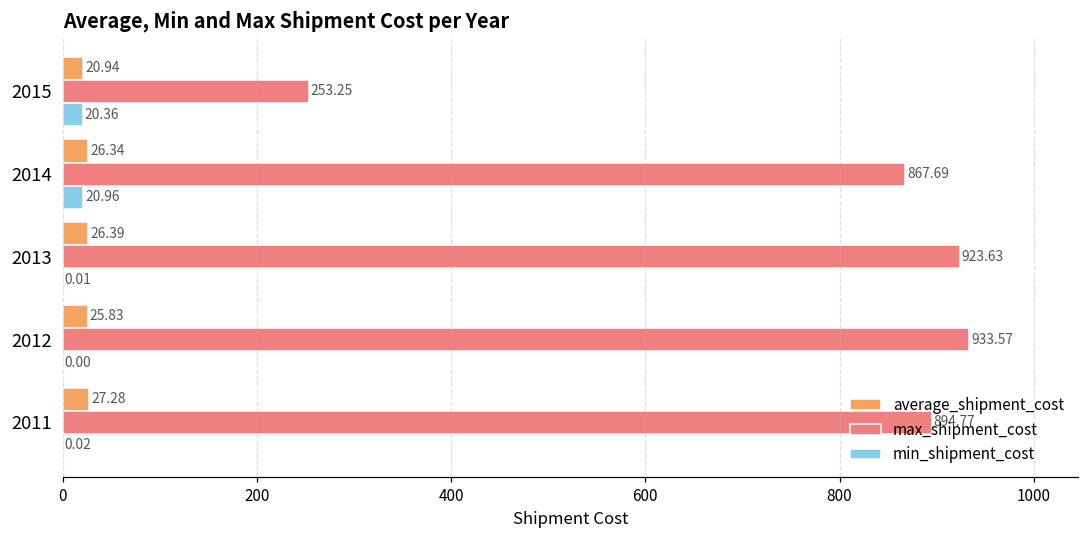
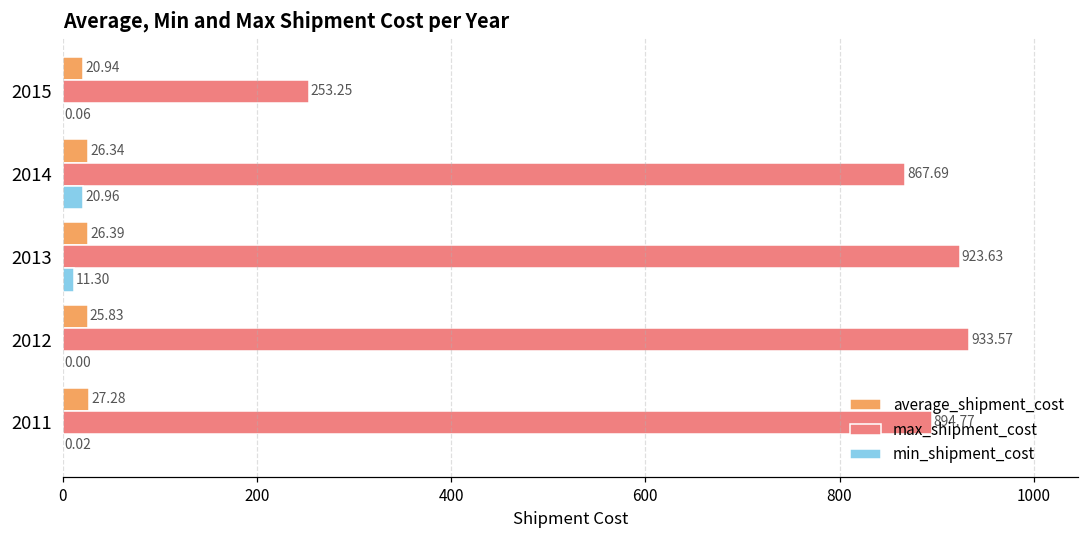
min_shipment_cost, 2015: 20.36 -> 0.06
min_shipment_cost, 2013: 0.01 -> 11.30
